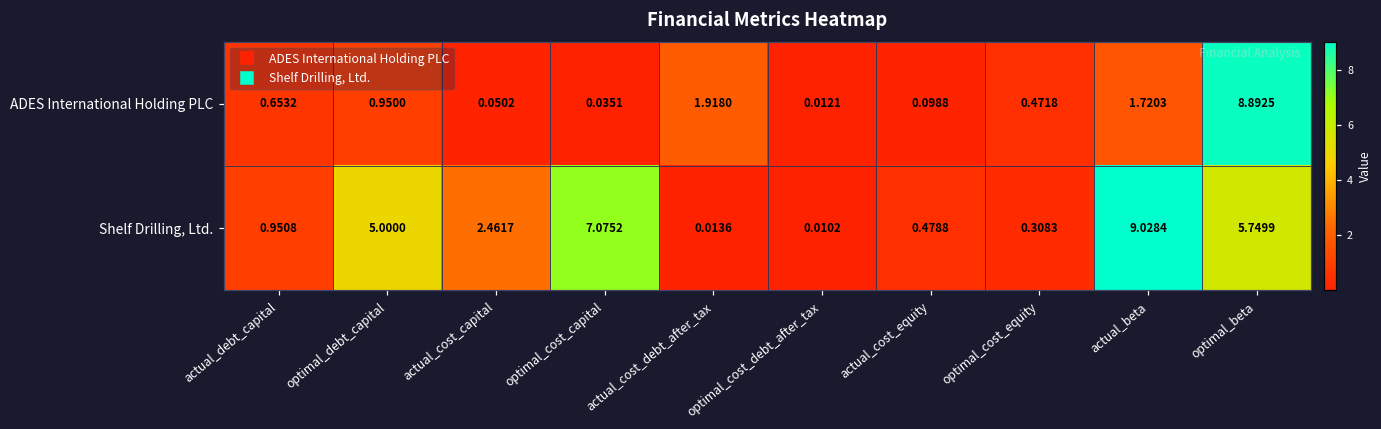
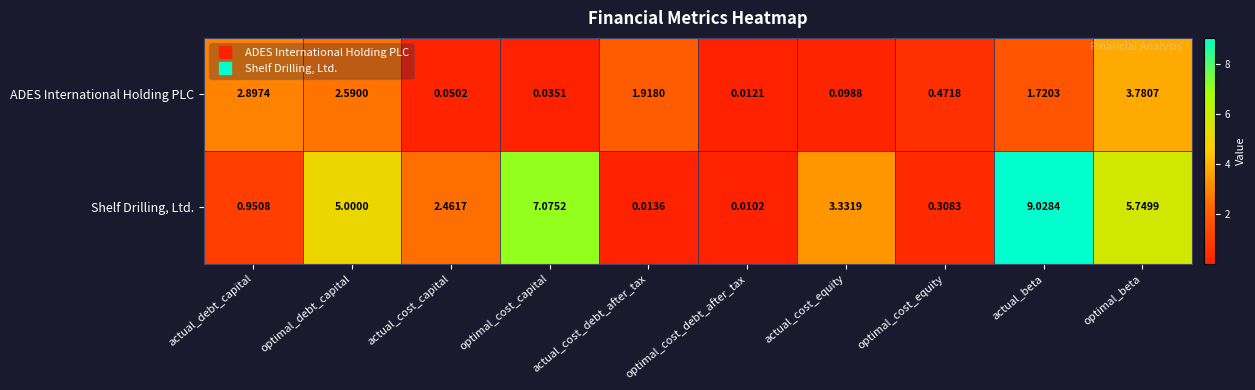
ADES International Holding PLC, actual_debt_capital: 0.6532 -> 2.8974
ADES International Holding PLC, optimal_debt_capital: 0.9500 -> 2.5900
ADES International Holding PLC, optimal_beta: 8.8925 -> 3.7807
Shelf Drilling, Ltd., actual_cost_equity: 0.4788 -> 3.3319
